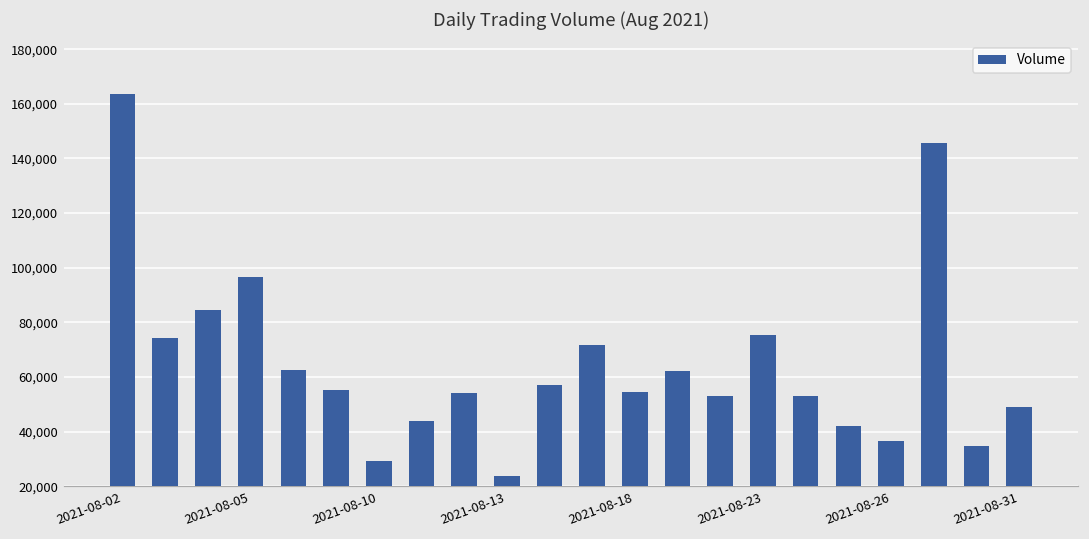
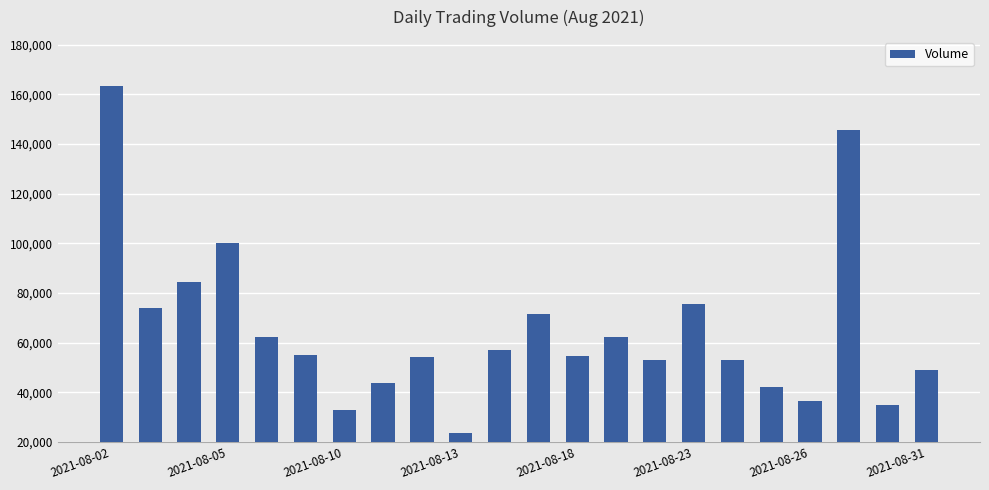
2021-08-05: 96,000 -> 100,000
2021-08-10: 29,000 -> 33,000
